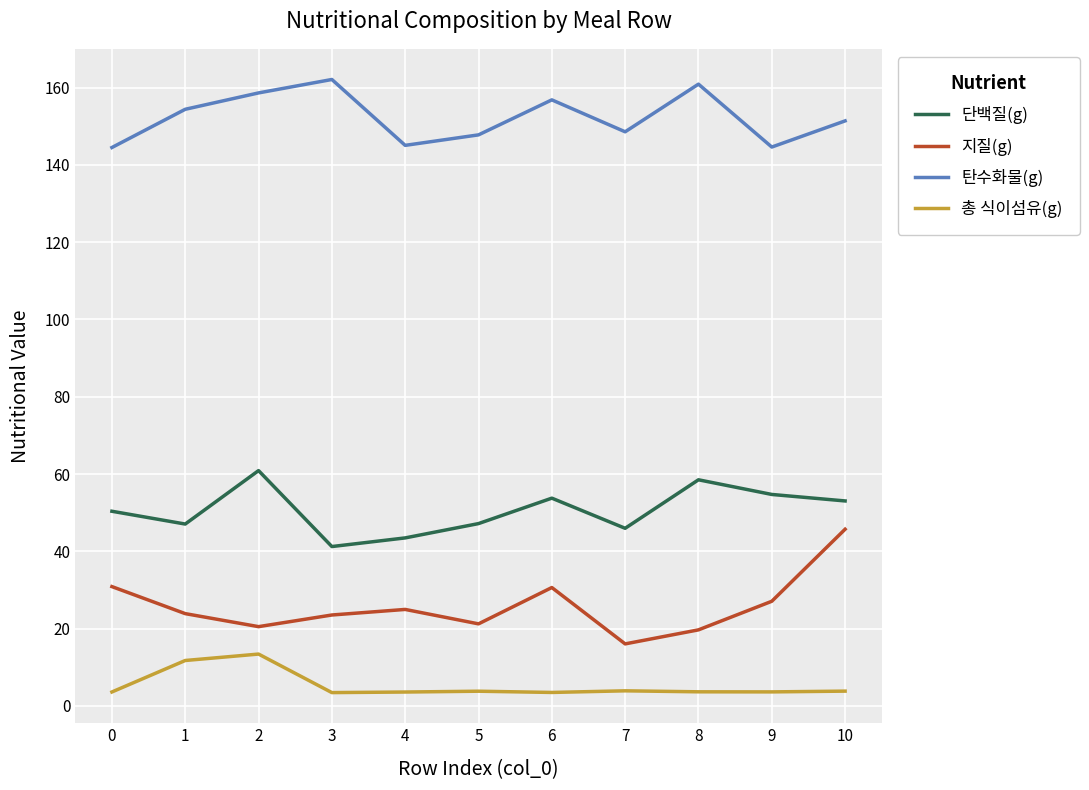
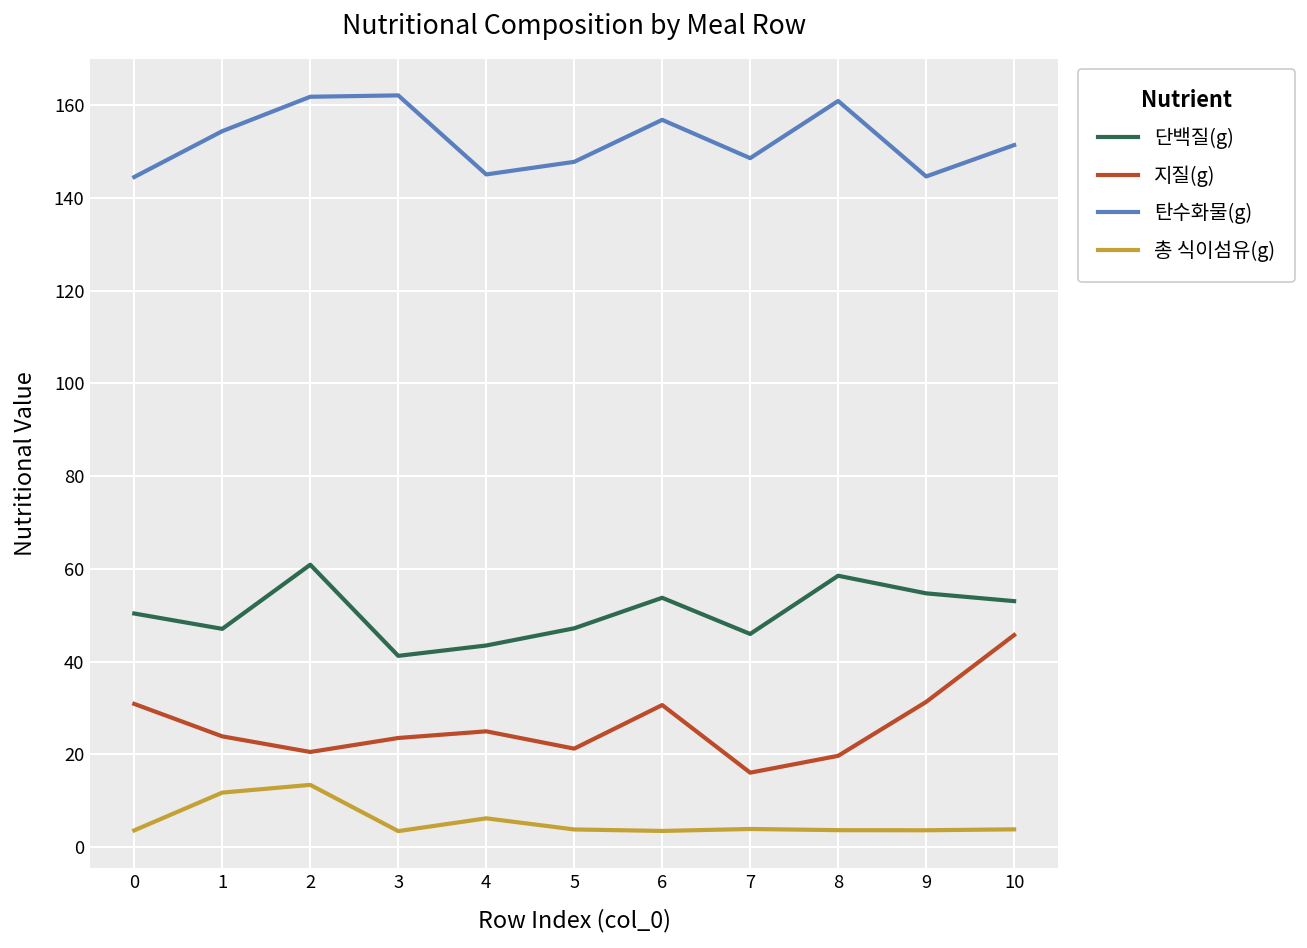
탄수화물(g), 2: 159 -> 162
총 식이섬유(g), 4: 4 -> 6
지질(g), 9: 27 -> 31
